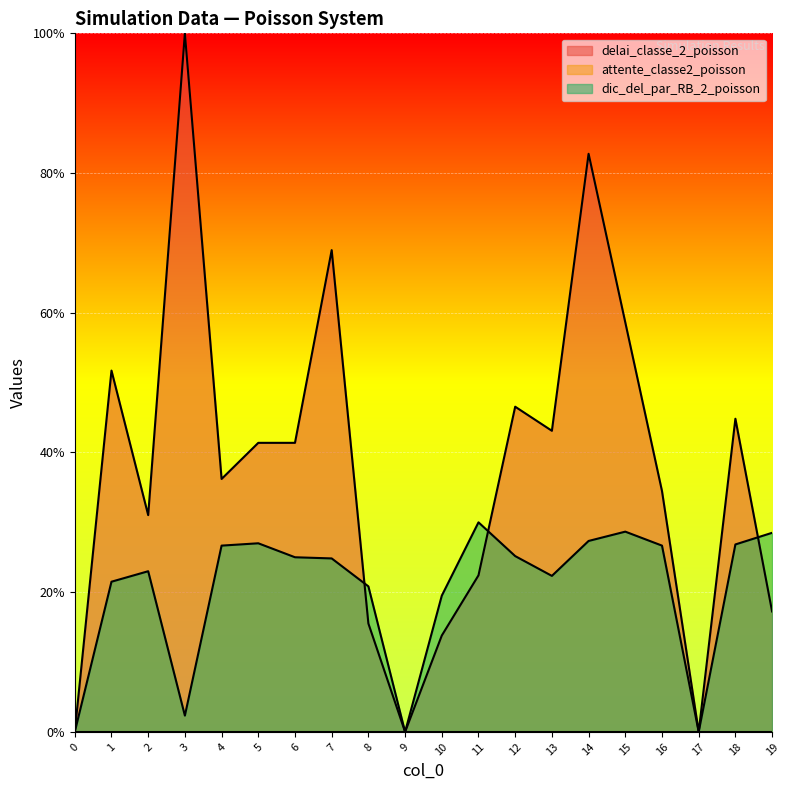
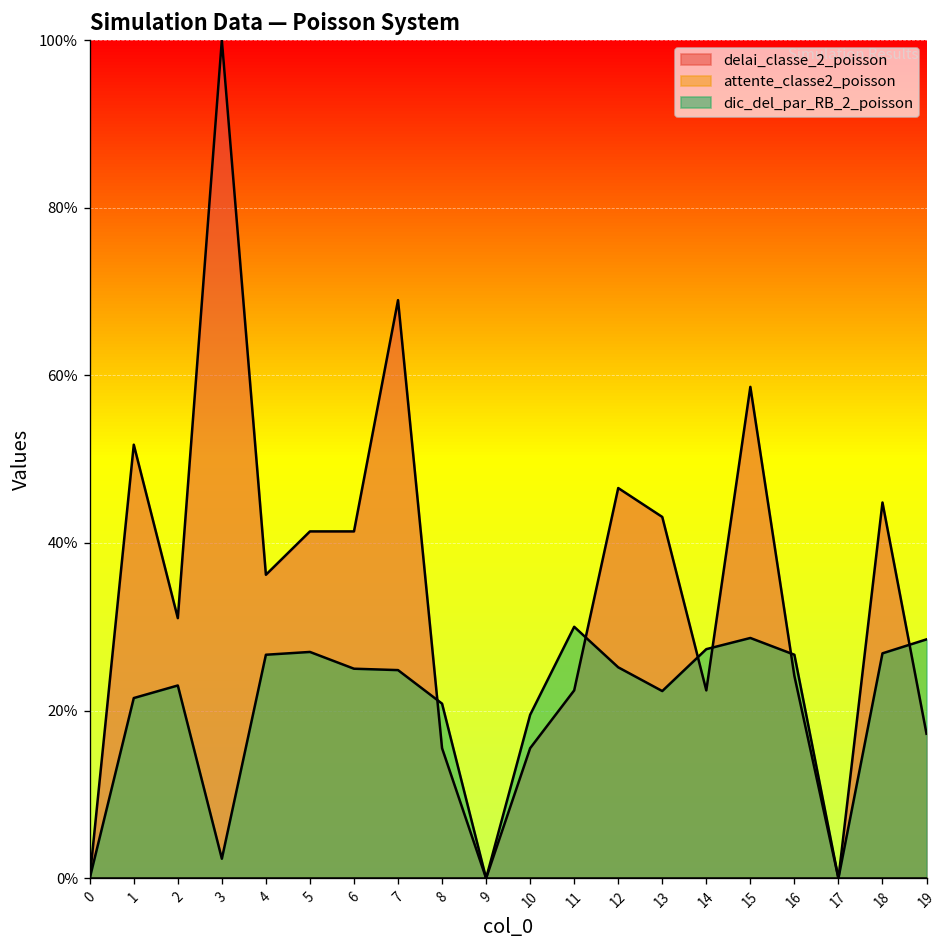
delai_classe_2_poisson, 10: 14% -> 16%
delai_classe_2_poisson, 14: 83% -> 22%
delai_classe_2_poisson, 16: 34% -> 24%
